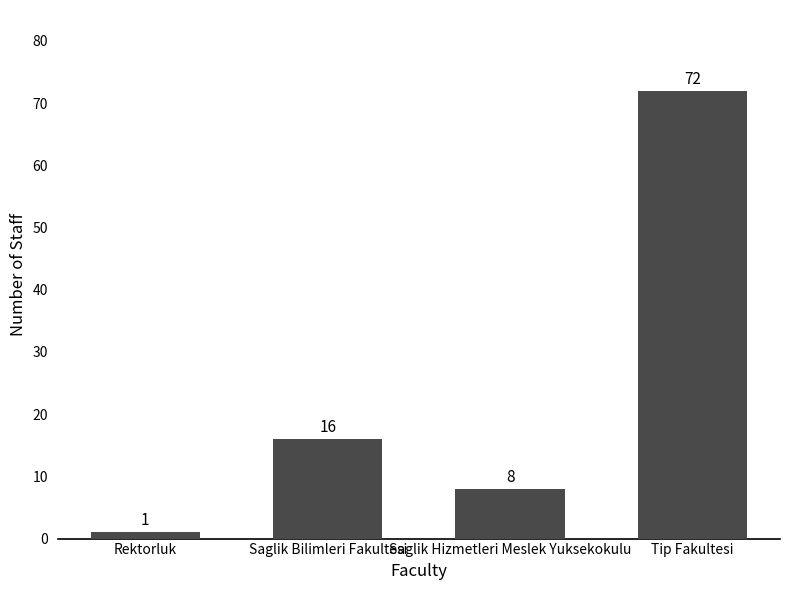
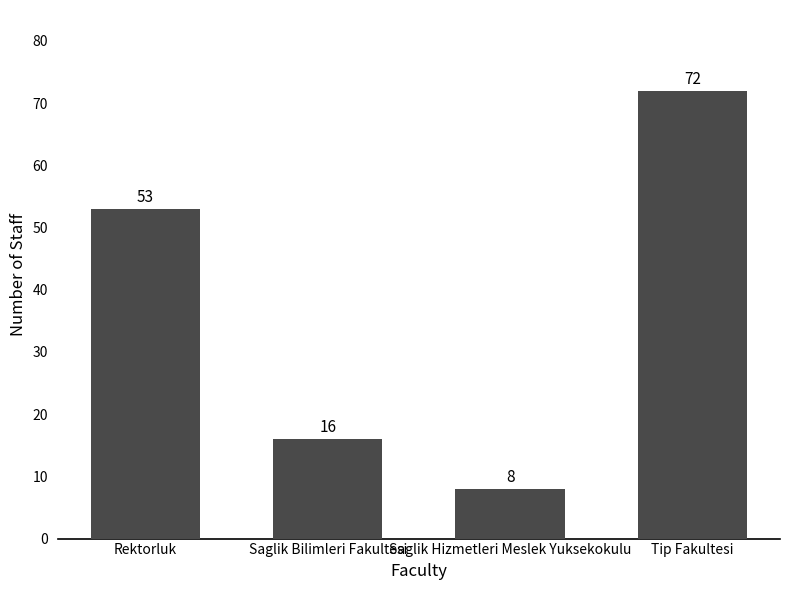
Rektorluk: 1 -> 53
